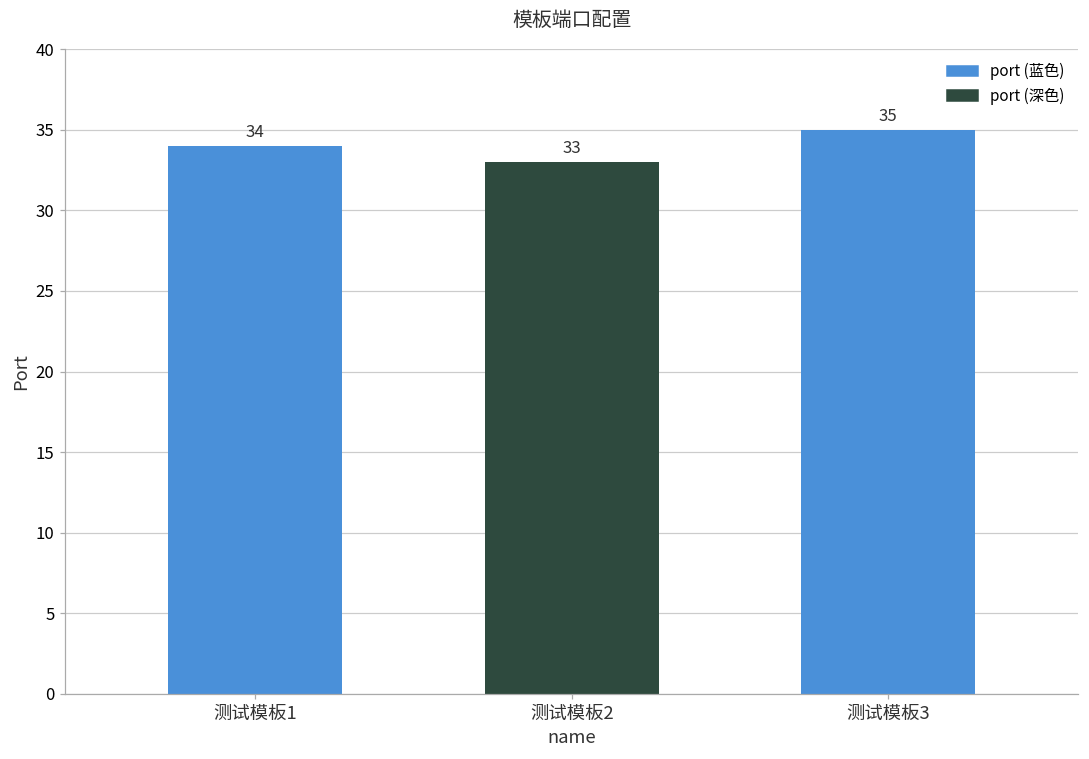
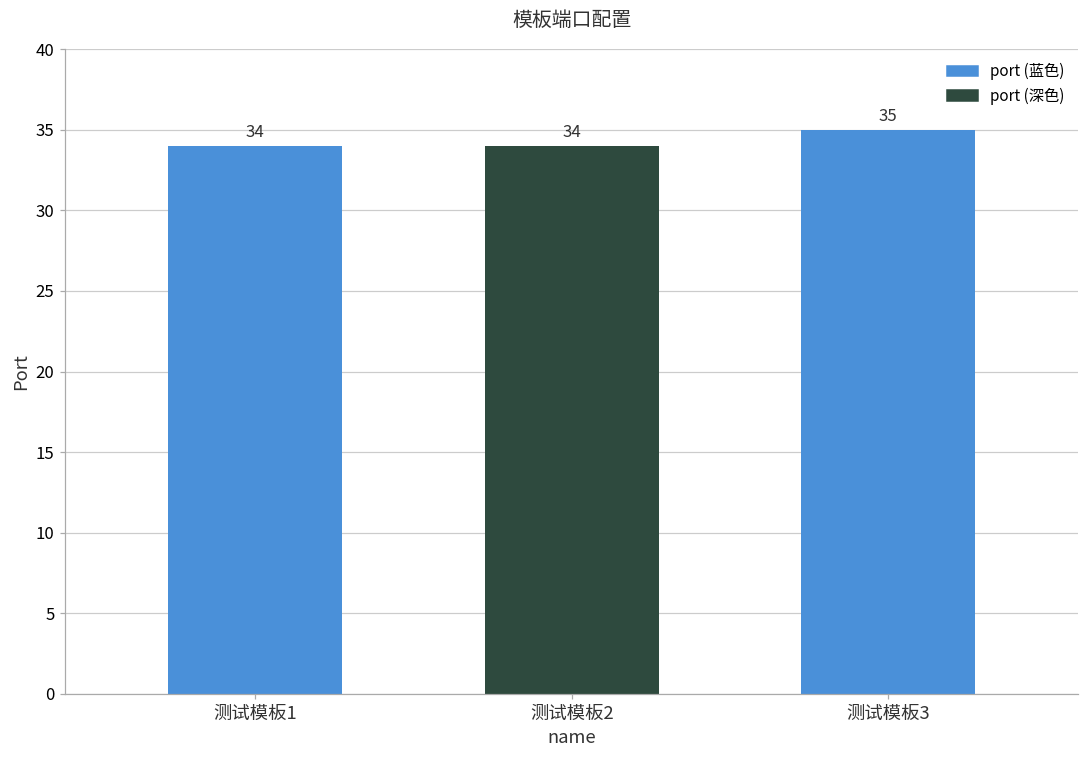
测试模板2: 33 -> 34
